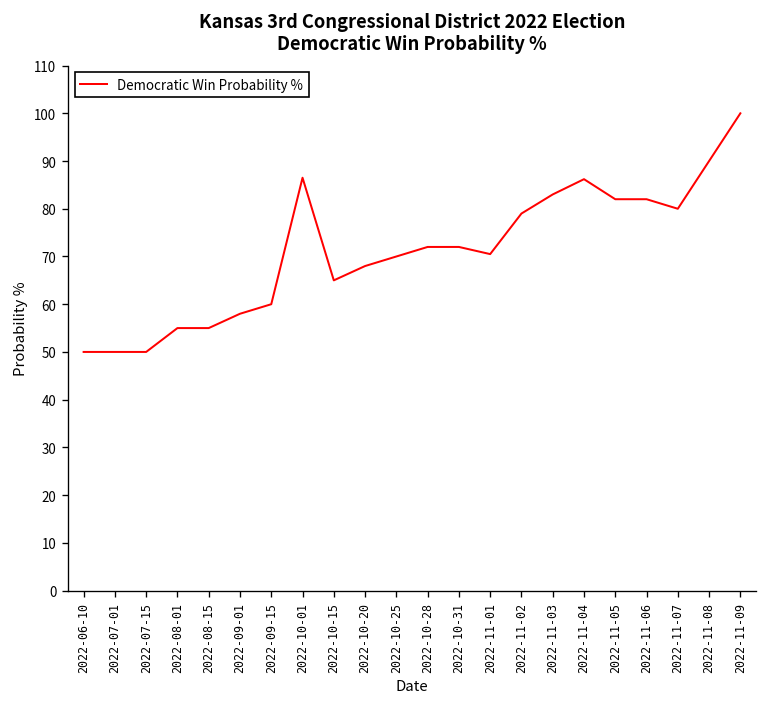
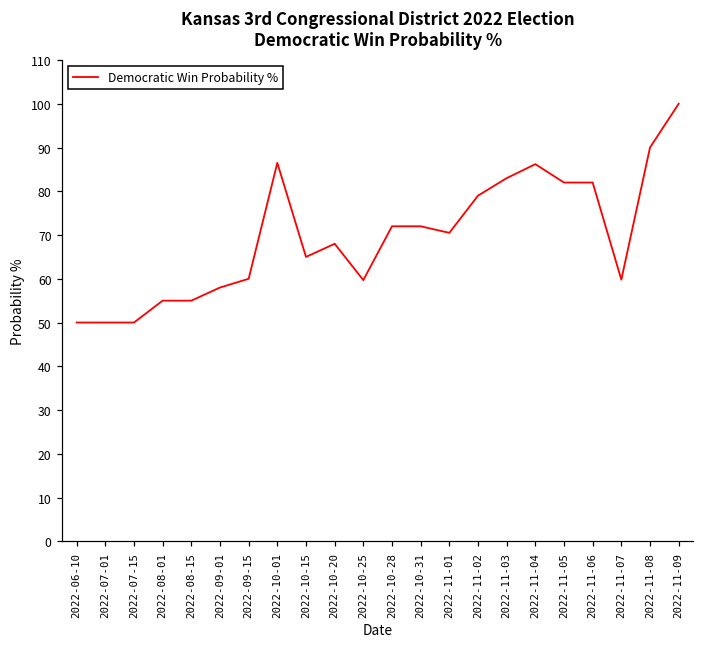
2022-10-25: 70 -> 60
2022-11-07: 80 -> 60
